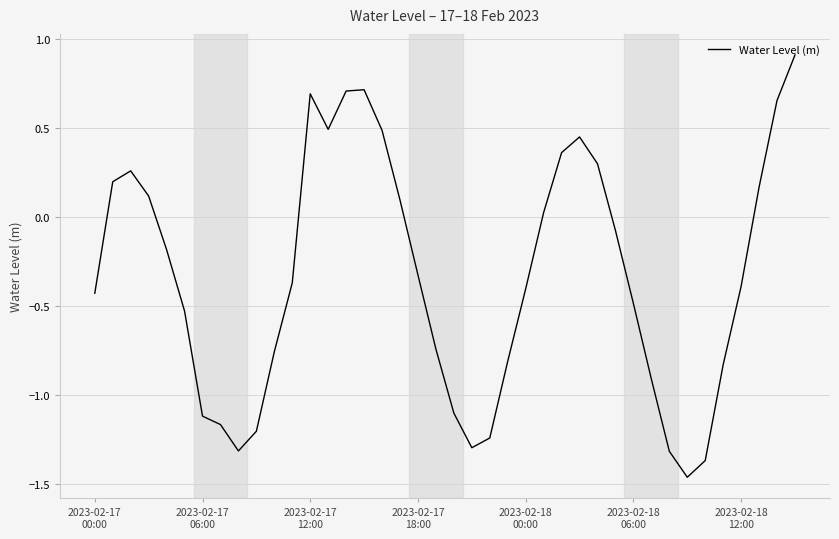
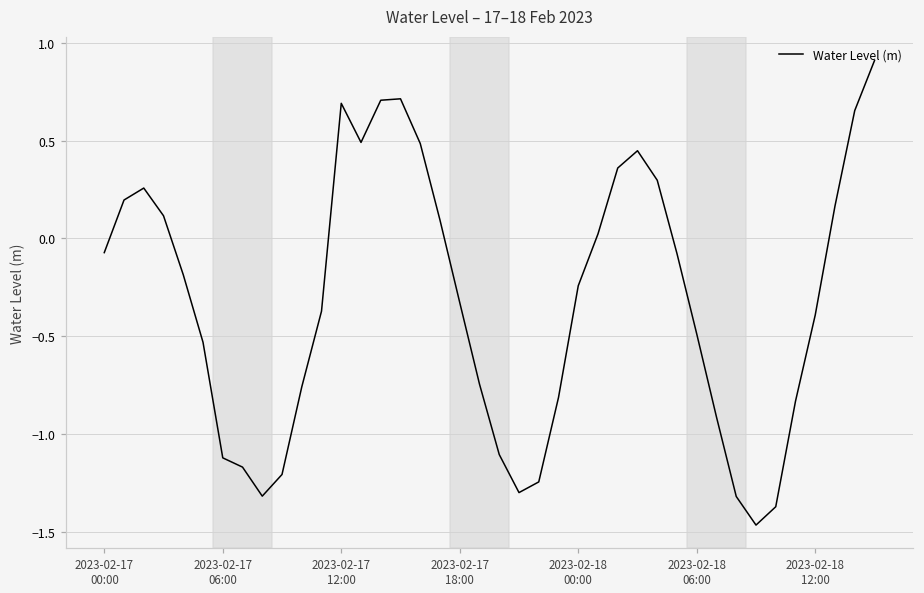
2023-02-17 00:00: -0.43 -> -0.07
2023-02-18 00:00: -0.41 -> -0.24
